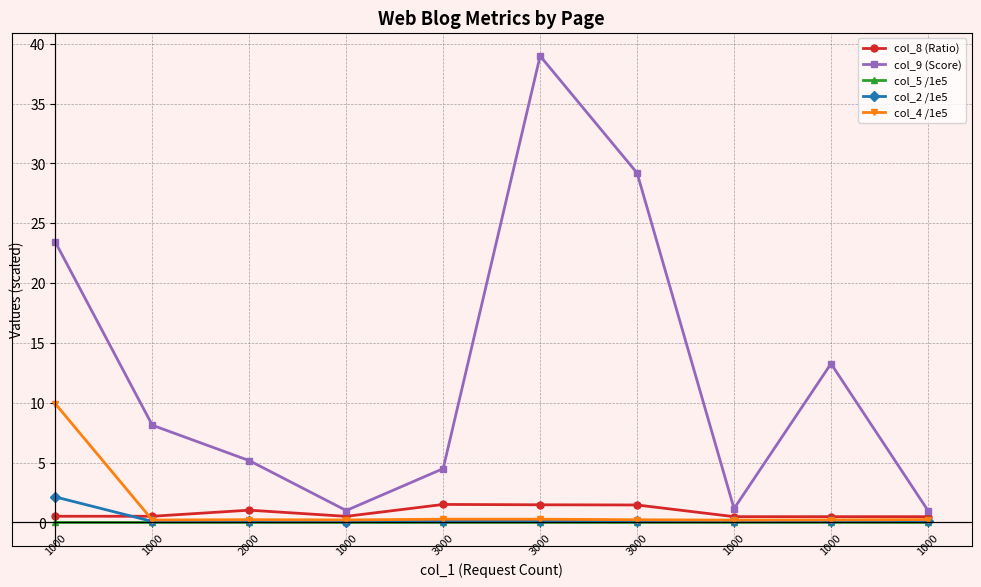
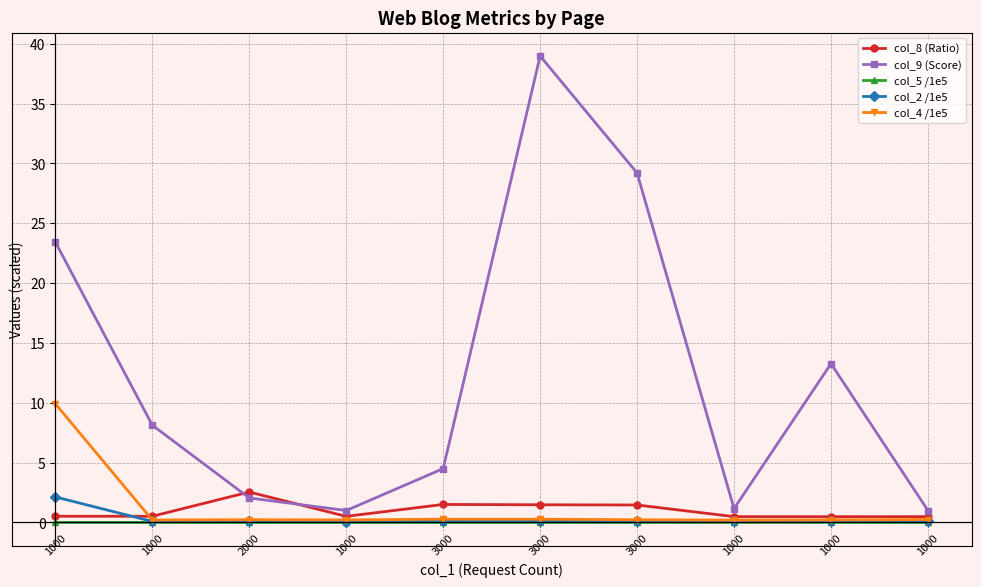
col_8 (Ratio), 2000: 1.0 -> 2.5
col_9 (Score), 2000: 5.2 -> 2.1
